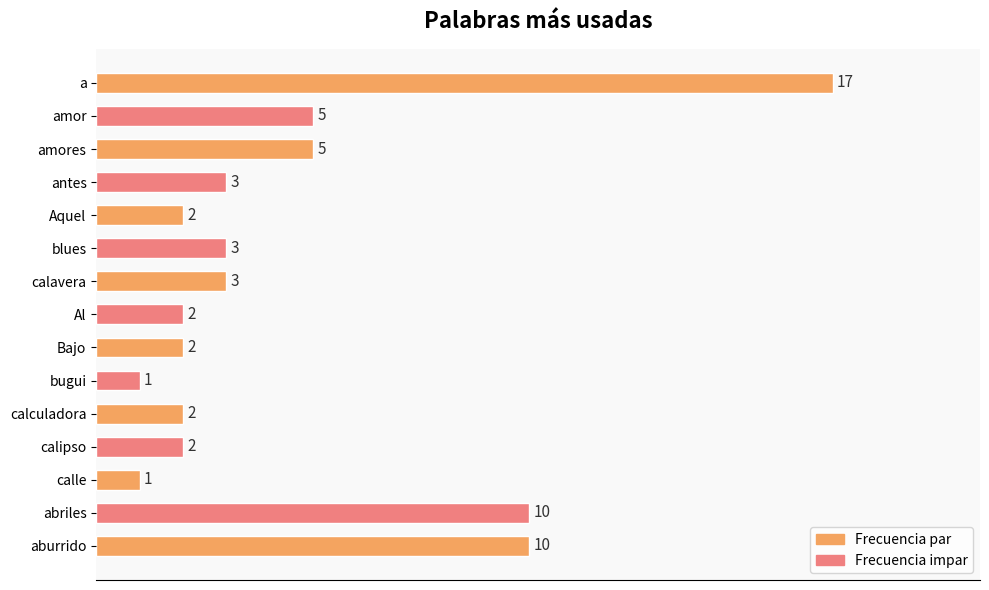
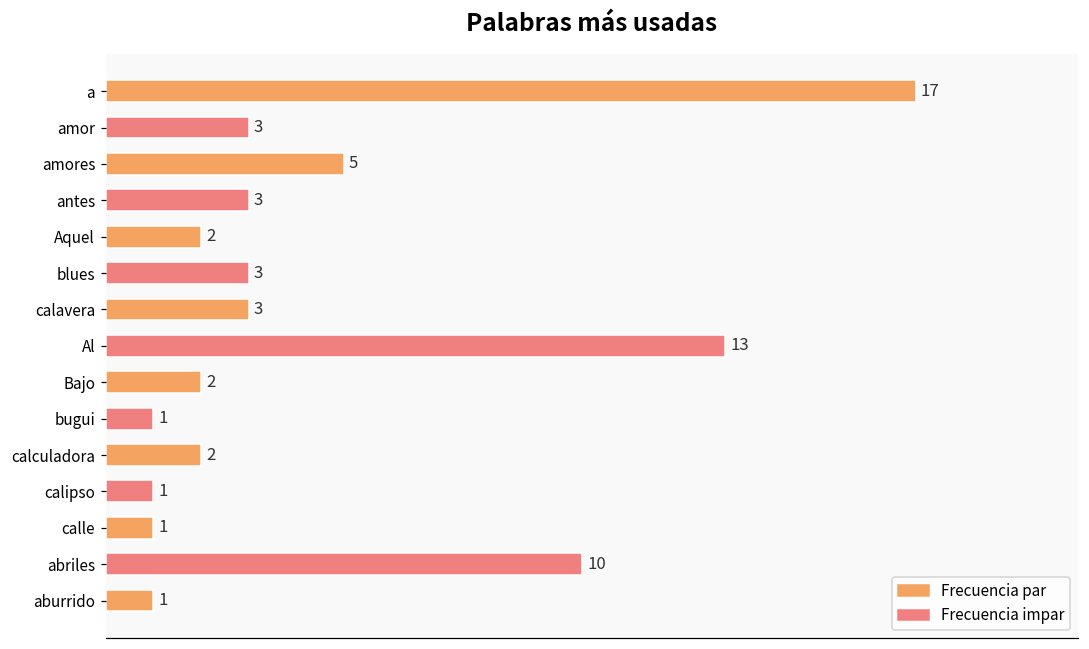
amor: 5 -> 3
Al: 2 -> 13
calipso: 2 -> 1
aburrido: 10 -> 1
